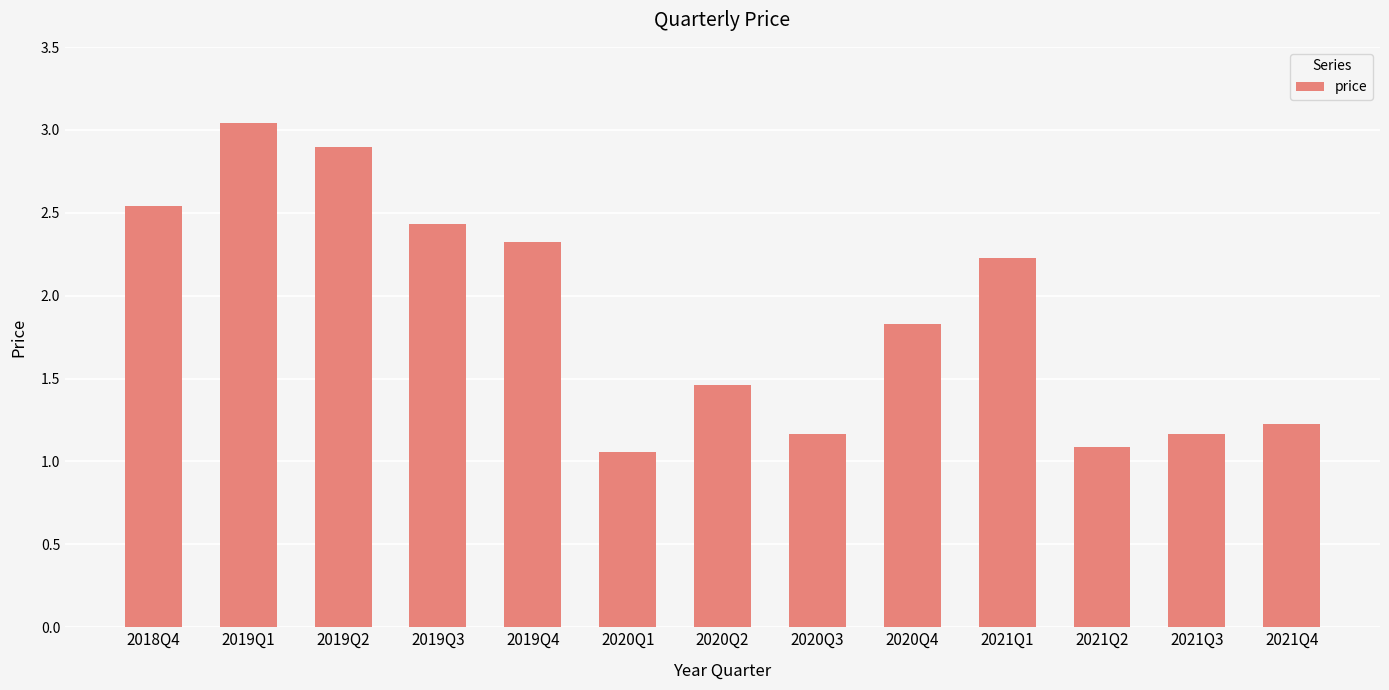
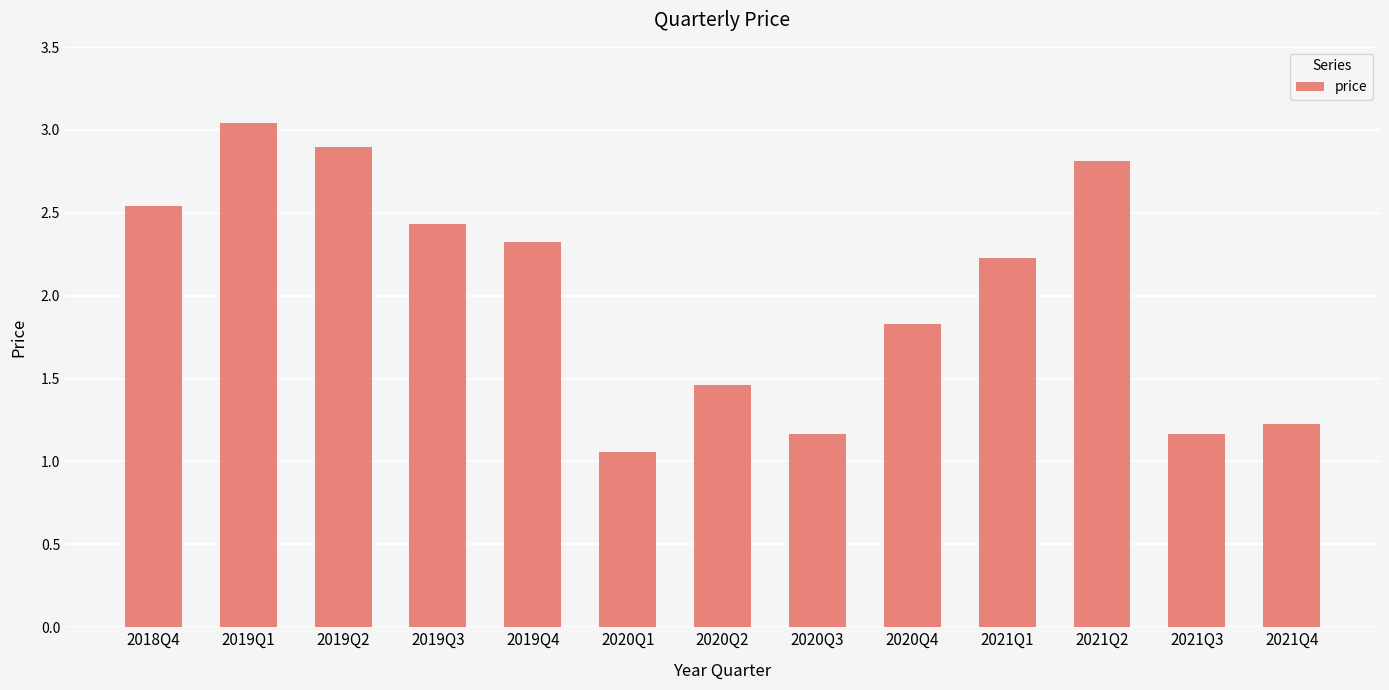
2021Q2: 1.09 -> 2.81
